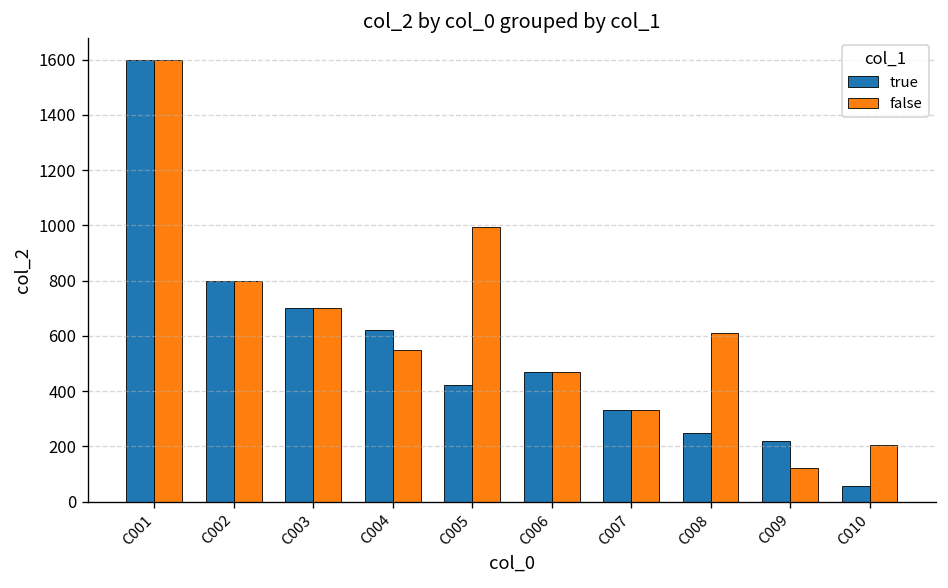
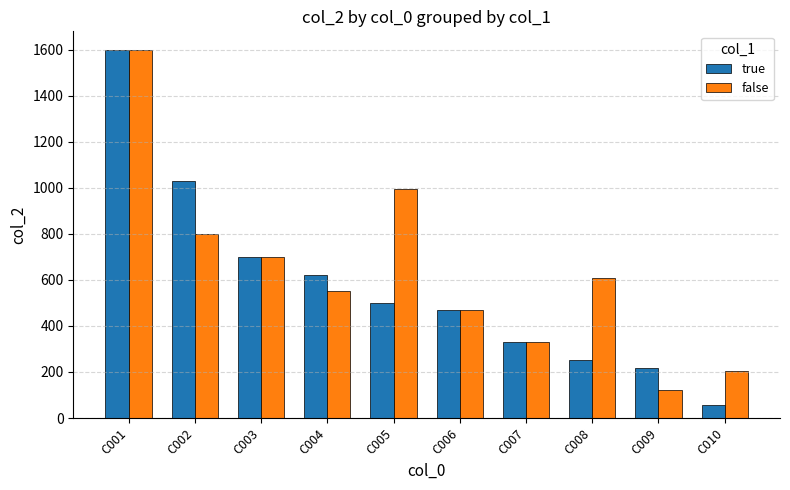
true, C002: 800 -> 1030
true, C005: 420 -> 500
